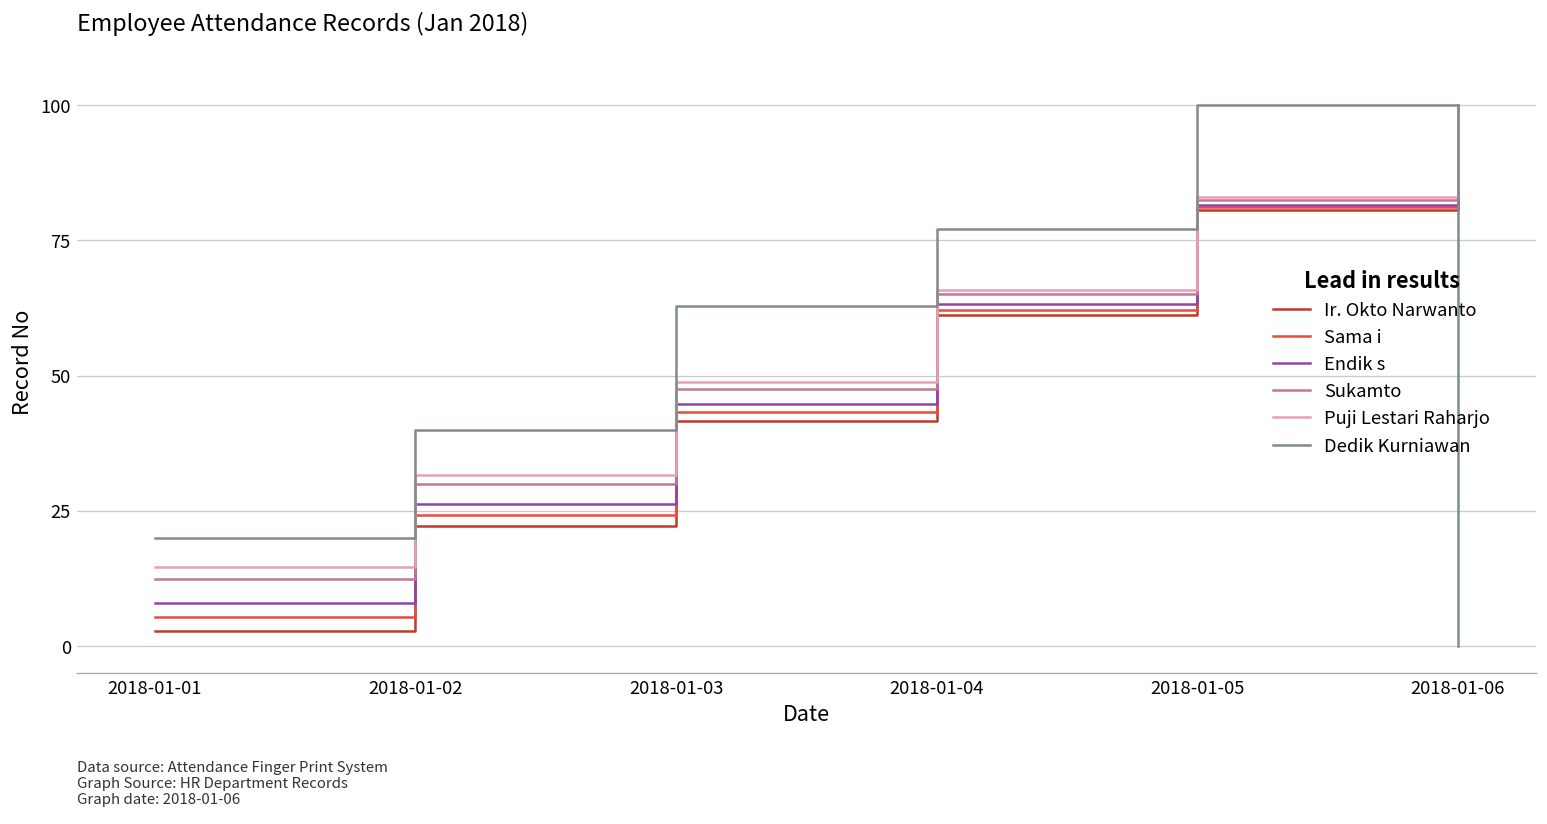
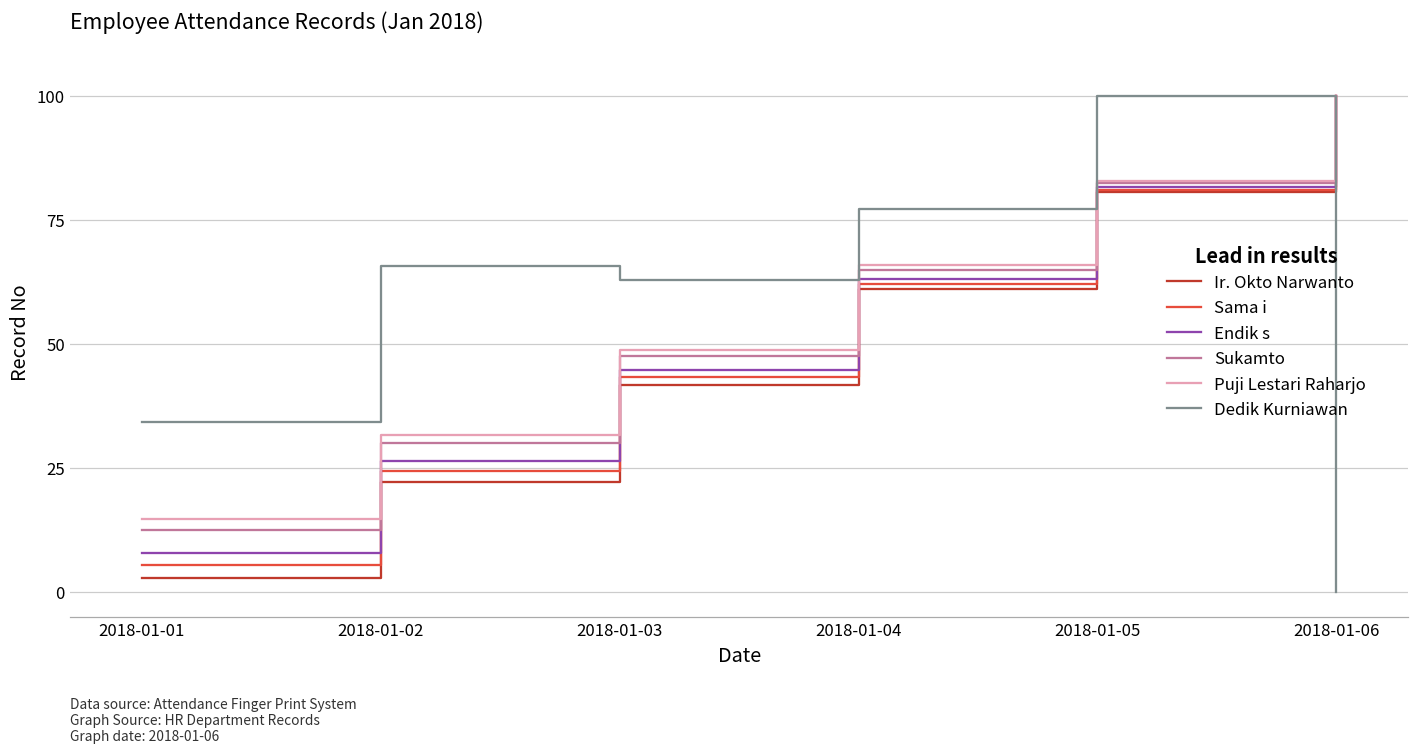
Dedik Kurniawan, 2018-01-01: 20 -> 34
Dedik Kurniawan, 2018-01-02: 40 -> 66
